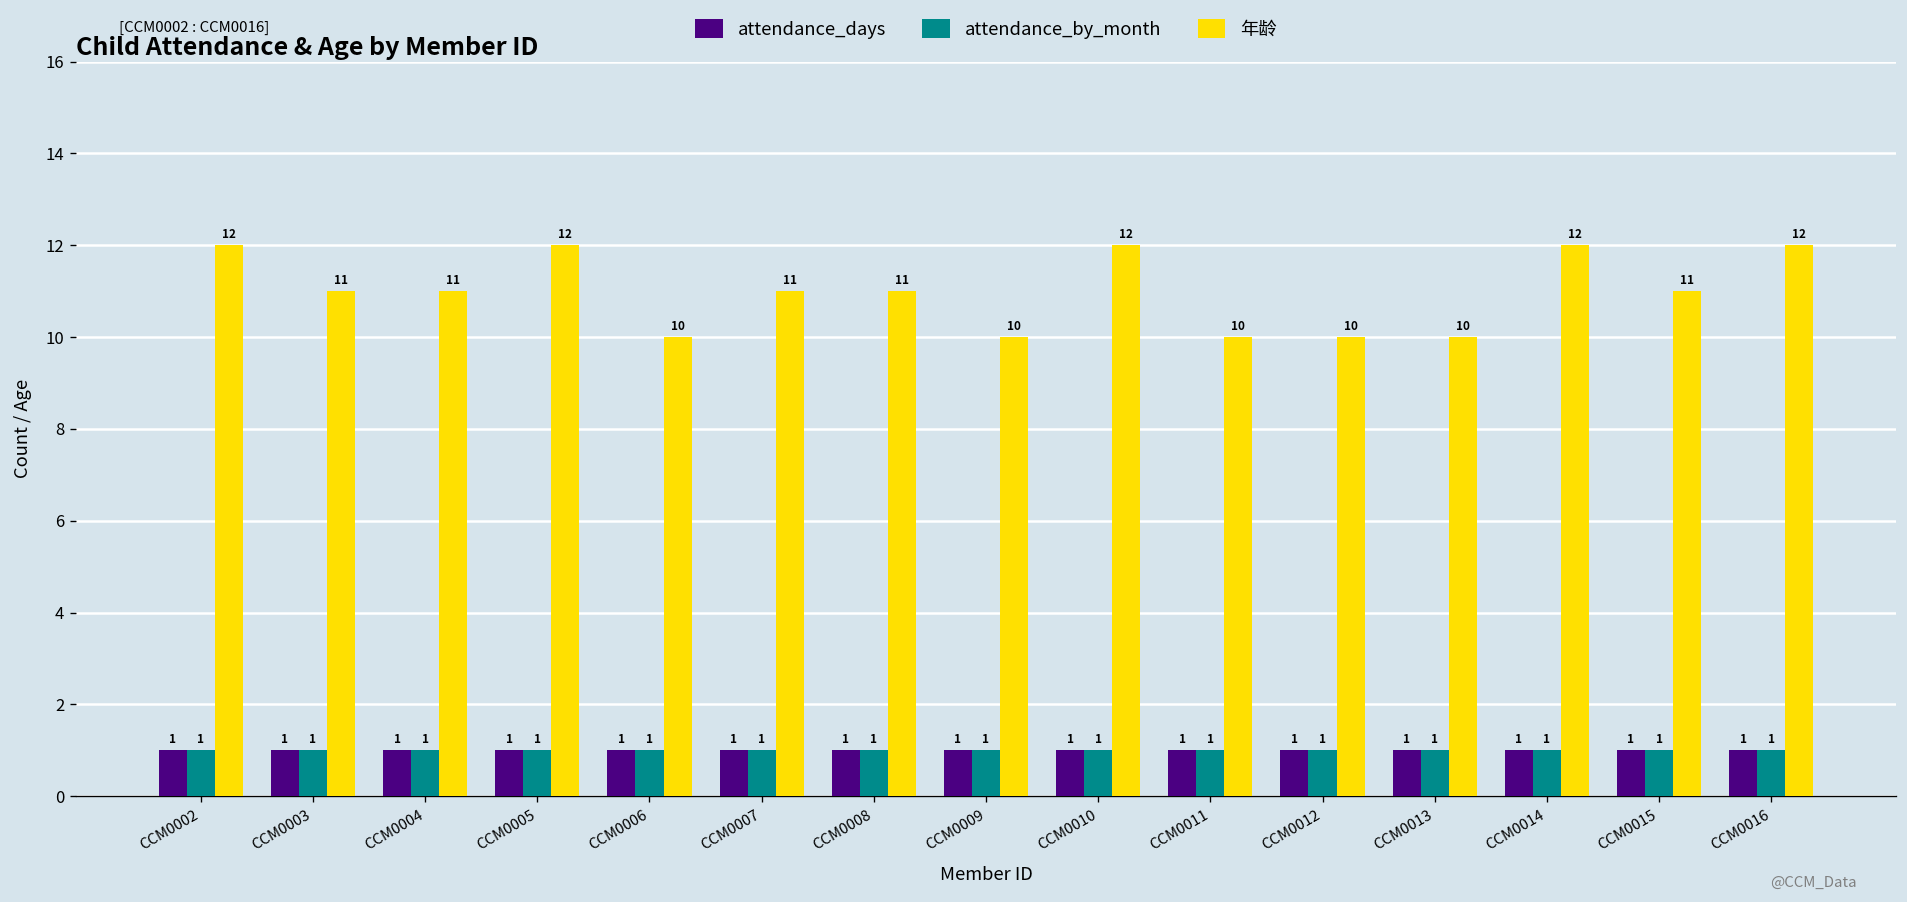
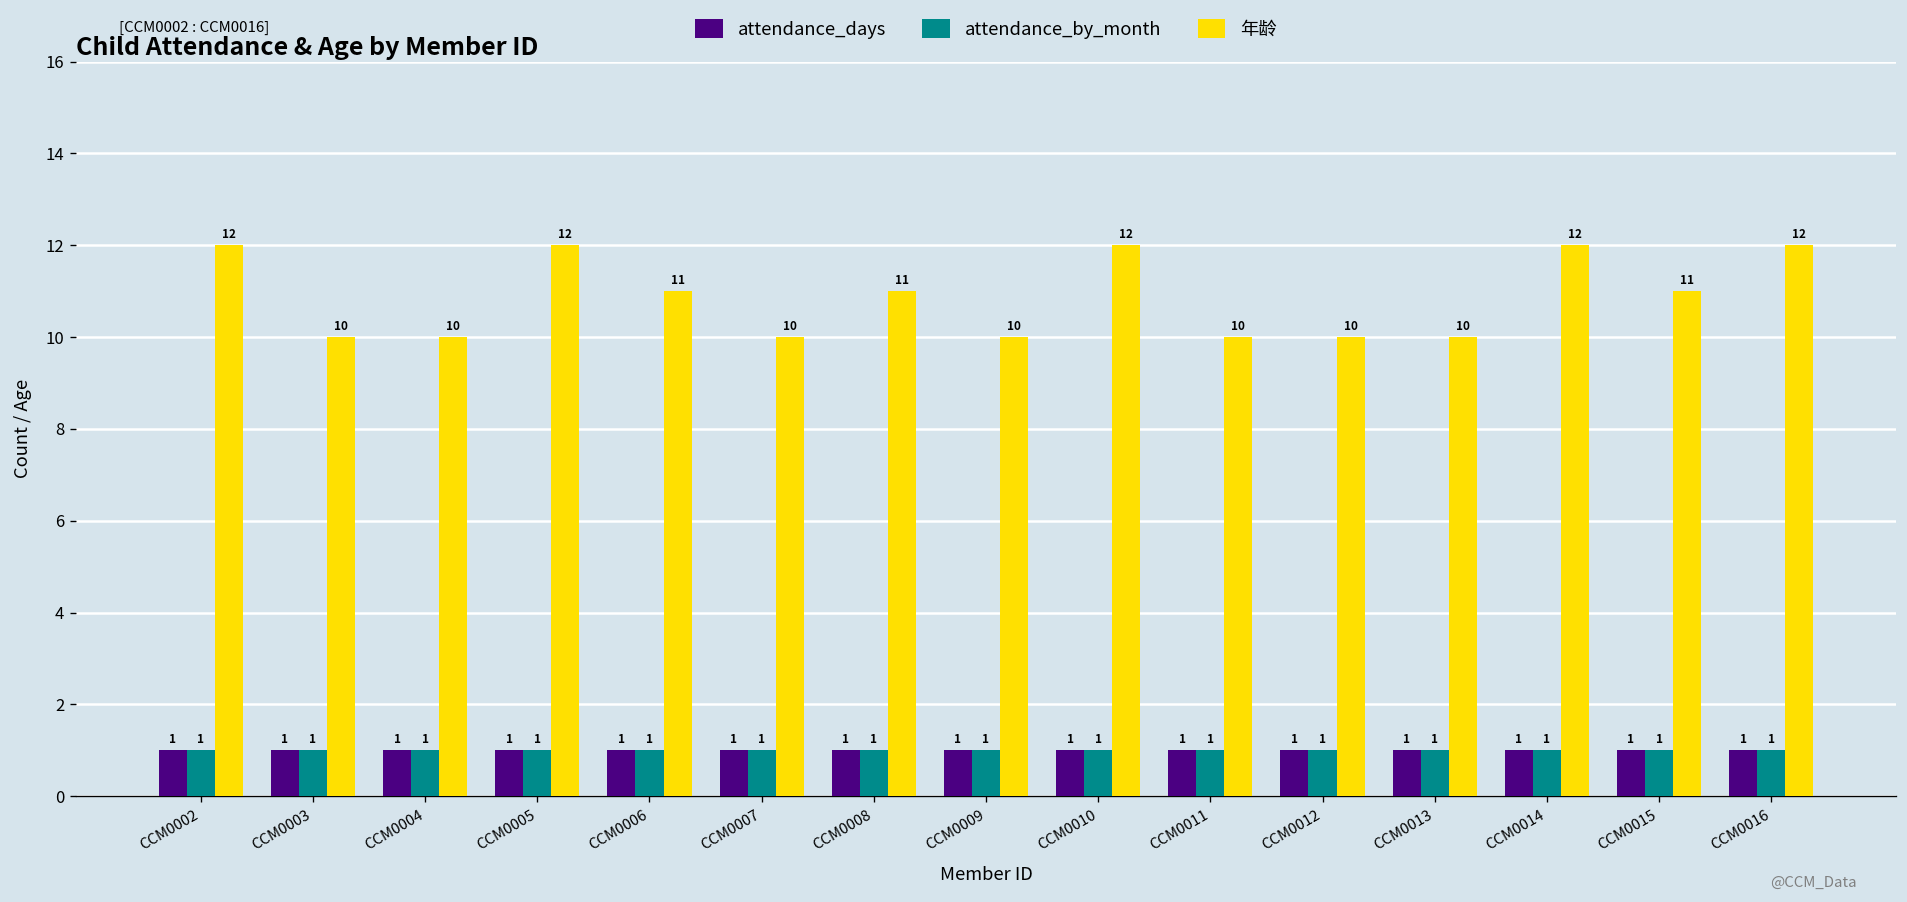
年龄, CCM0003: 11 -> 10
年龄, CCM0004: 11 -> 10
年龄, CCM0006: 10 -> 11
年龄, CCM0007: 11 -> 10
